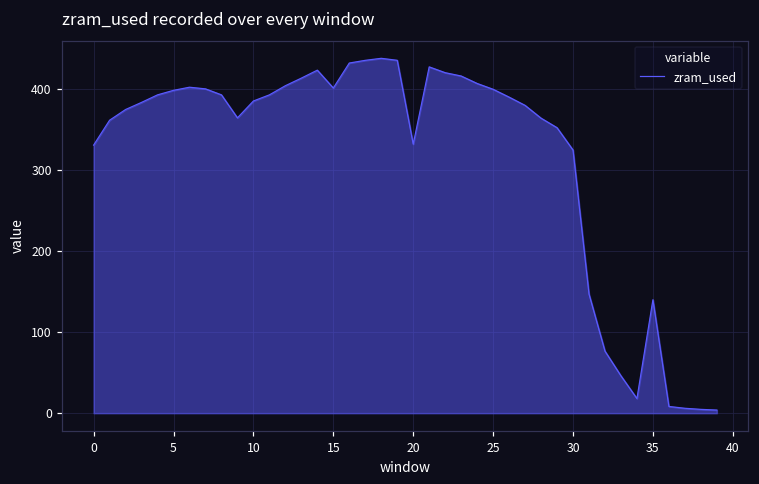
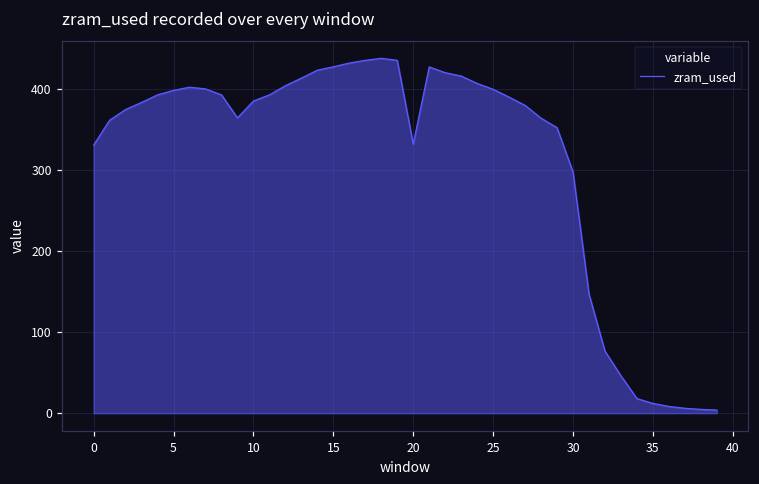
15: 400 -> 430
30: 320 -> 300
35: 140 -> 10
